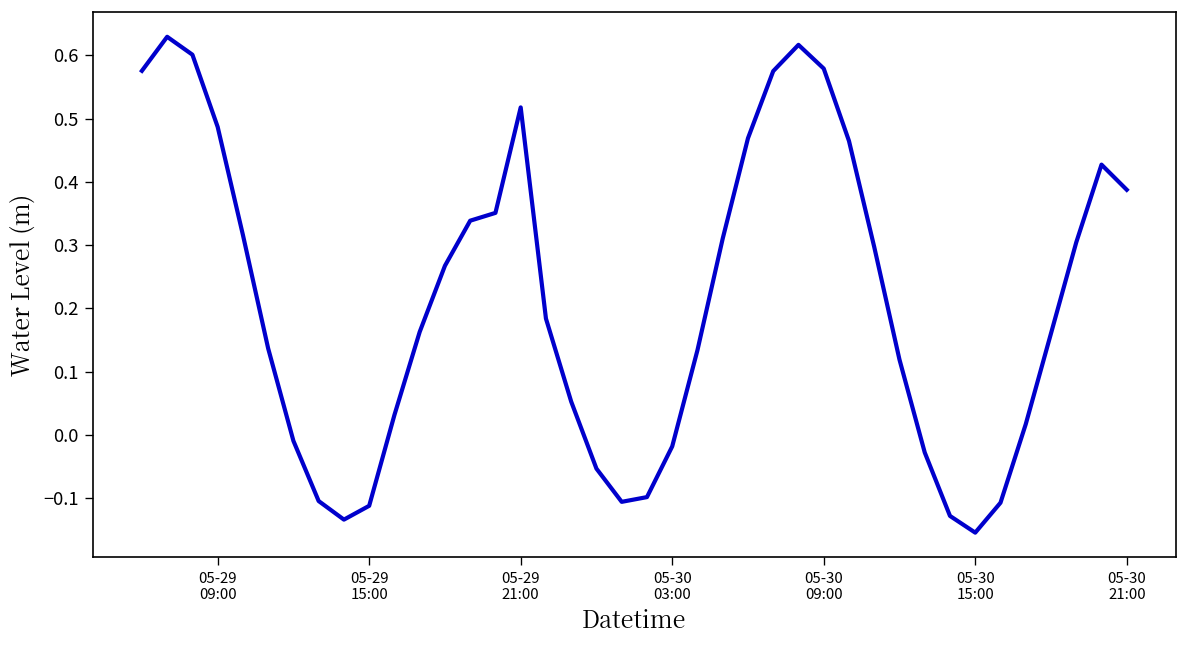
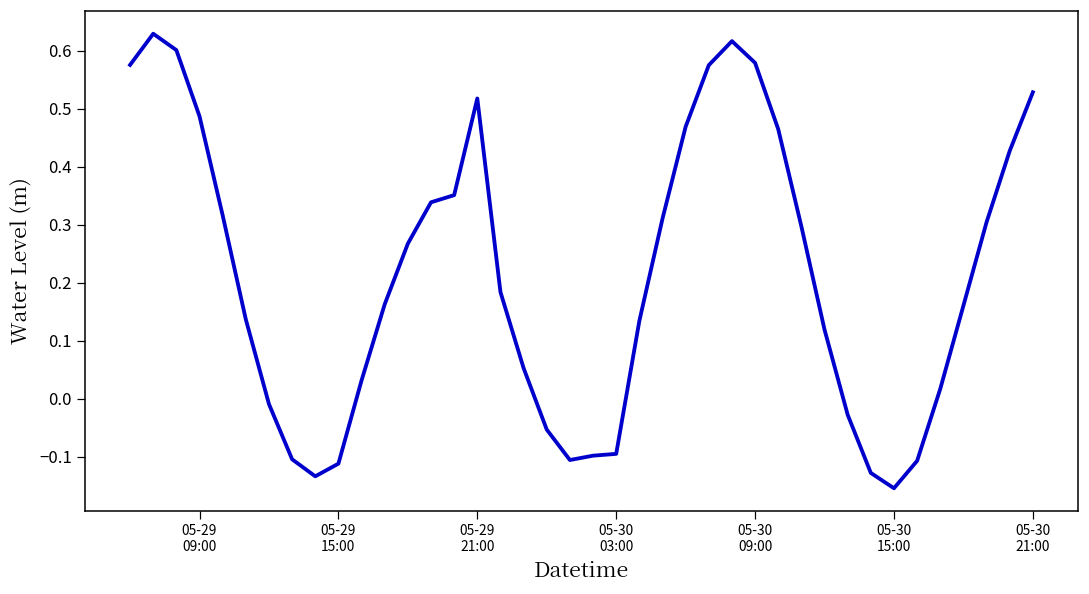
05-30 03:00: -0.02 -> -0.10
05-30 21:00: 0.39 -> 0.53
